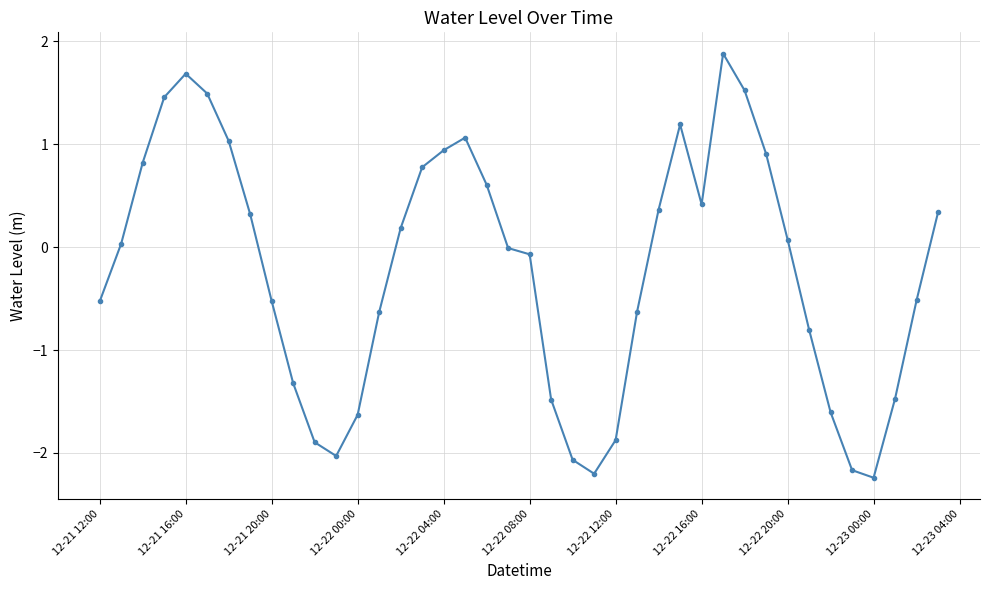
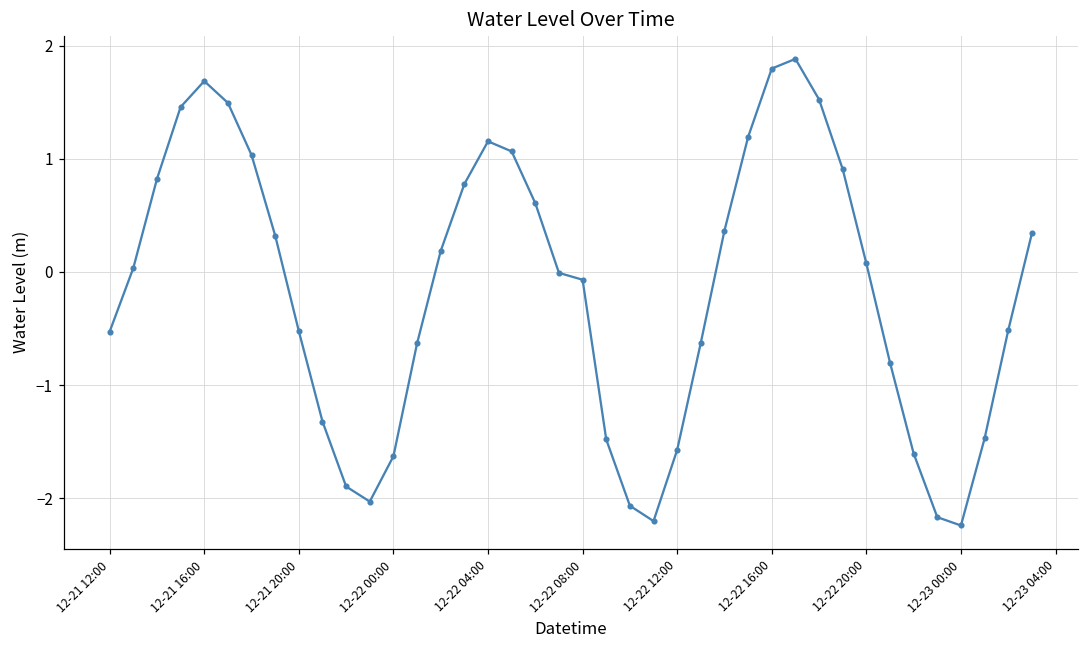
12-22 04:00: 0.94 -> 1.15
12-22 12:00: -1.87 -> -1.57
12-22 16:00: 0.42 -> 1.80
